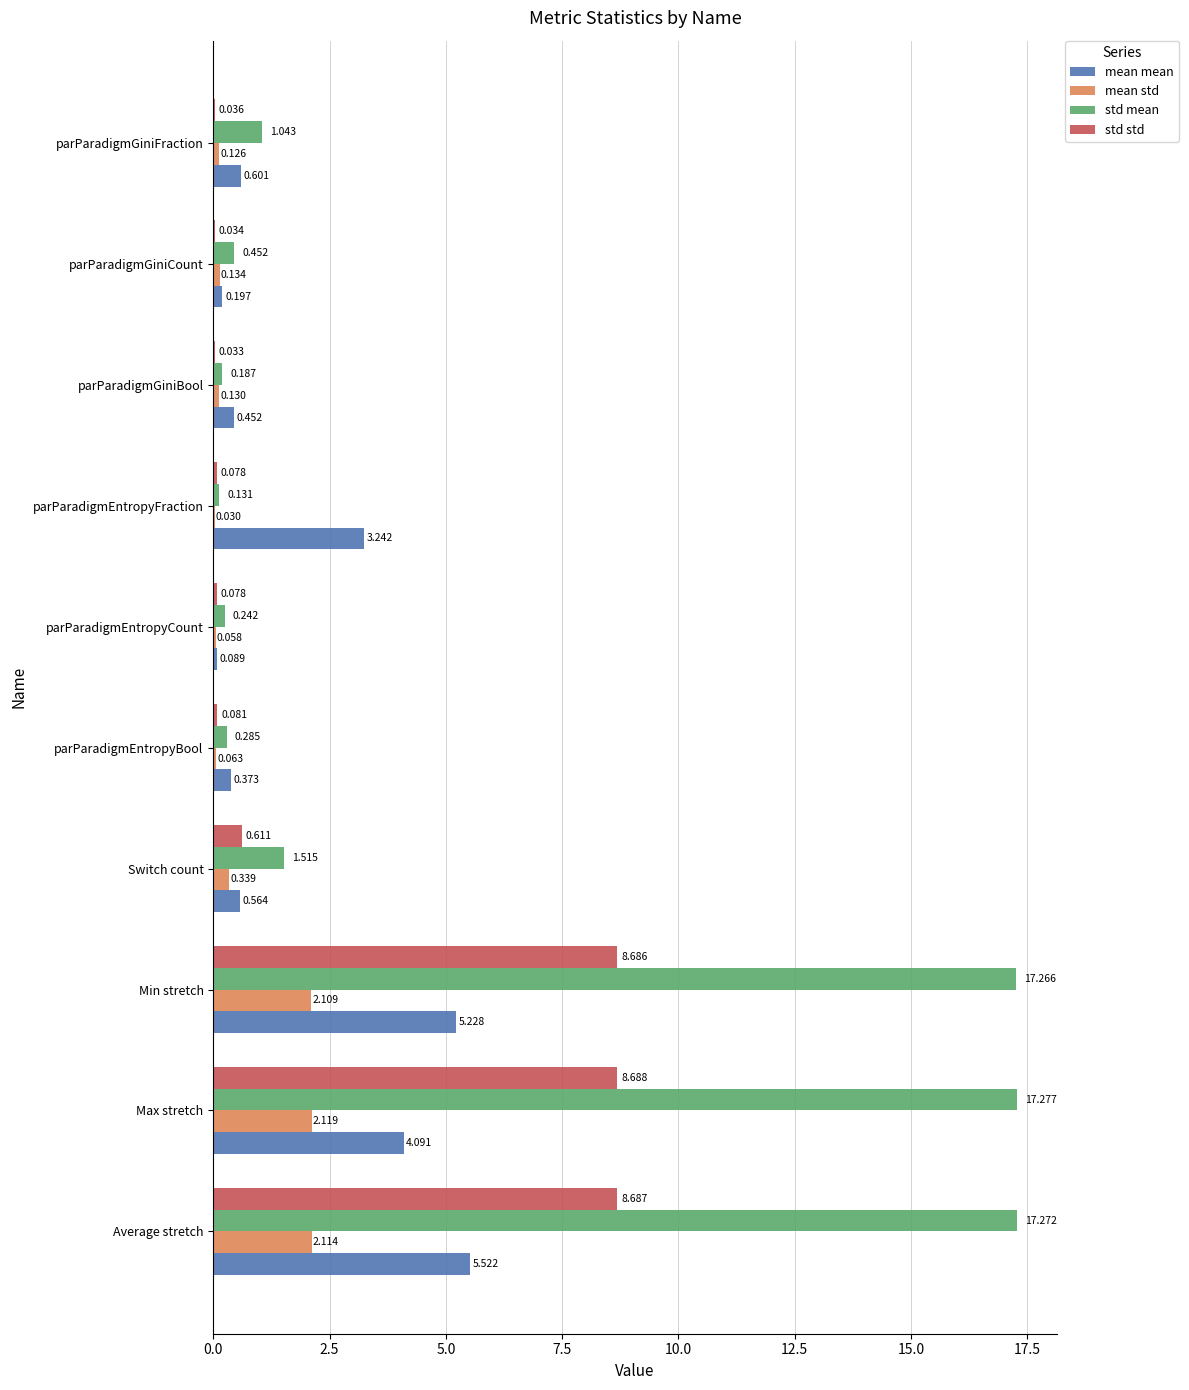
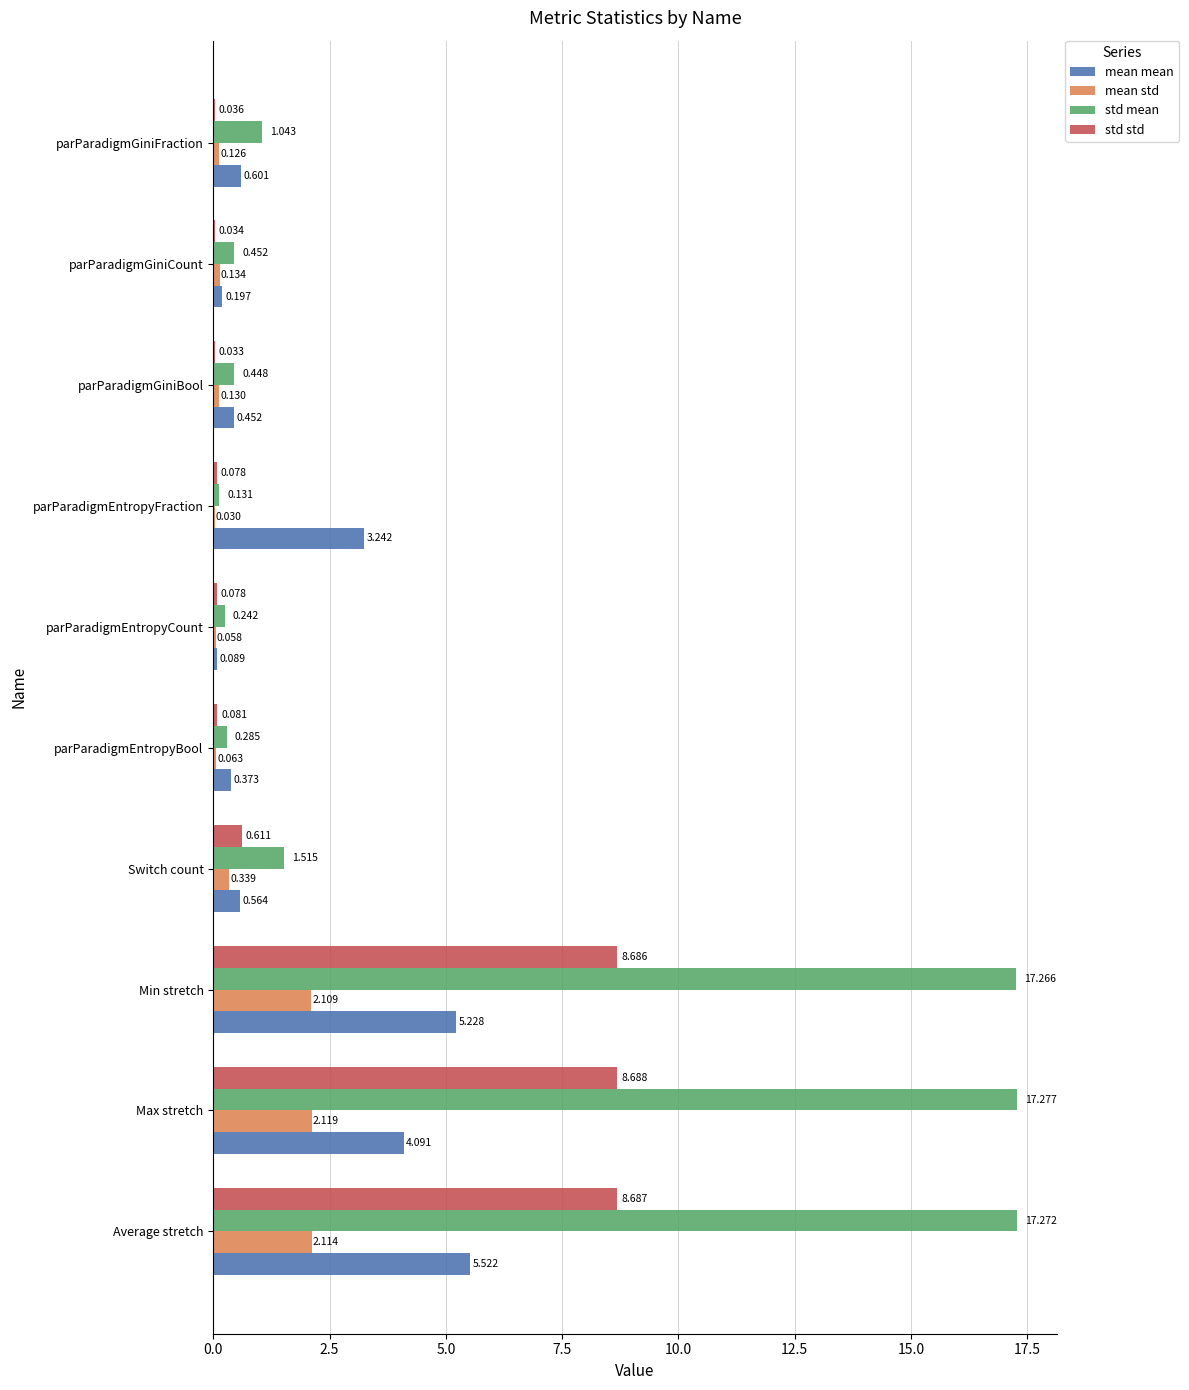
std mean, parParadigmGiniBool: 0.187 -> 0.448
